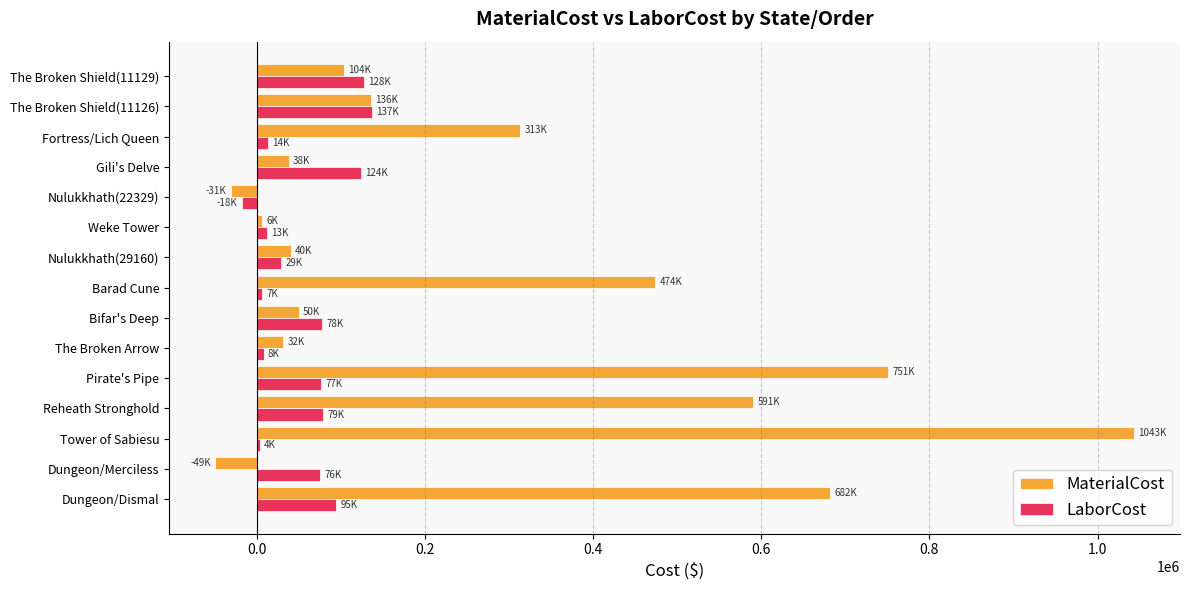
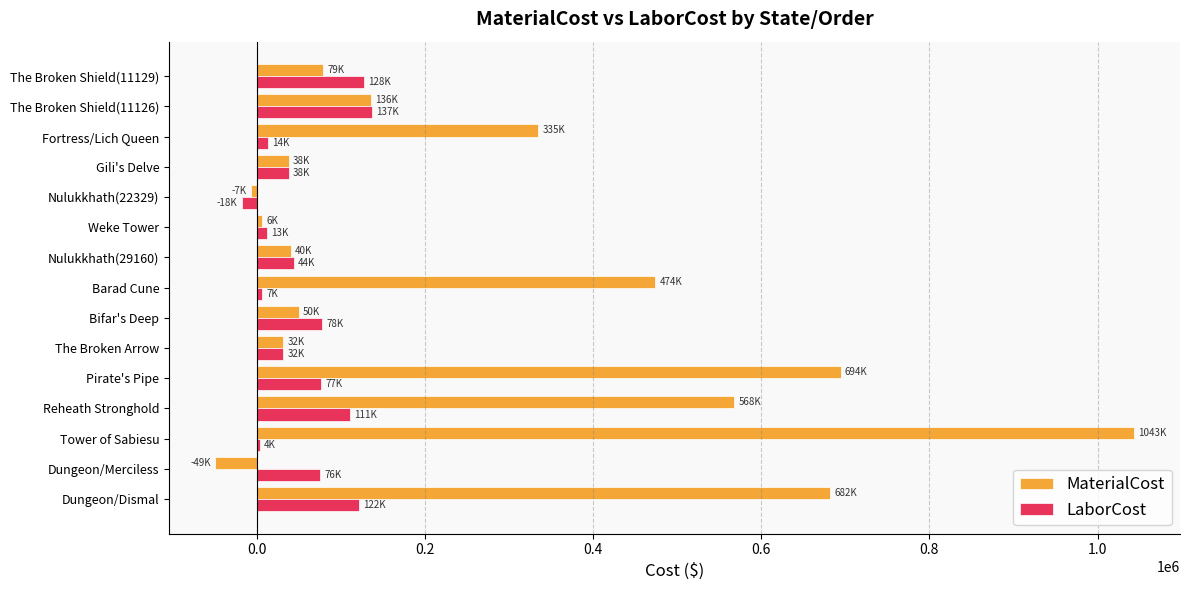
MaterialCost, The Broken Shield(11129): 104K -> 79K
MaterialCost, Fortress/Lich Queen: 313K -> 335K
LaborCost, Gili's Delve: 124K -> 38K
MaterialCost, Nulukkhath(22329): -31K -> -7K
LaborCost, Nulukkhath(29160): 29K -> 44K
LaborCost, The Broken Arrow: 8K -> 32K
MaterialCost, Pirate's Pipe: 751K -> 694K
MaterialCost, Reheath Stronghold: 591K -> 568K
LaborCost, Reheath Stronghold: 79K -> 111K
LaborCost, Dungeon/Dismal: 95K -> 122K
